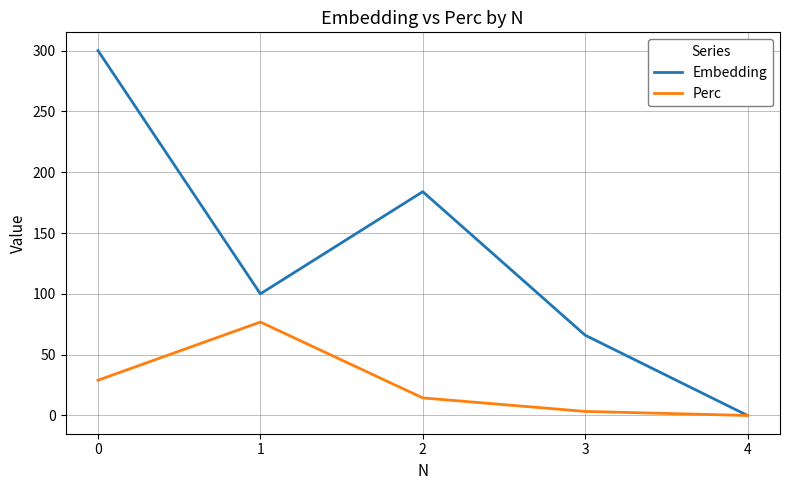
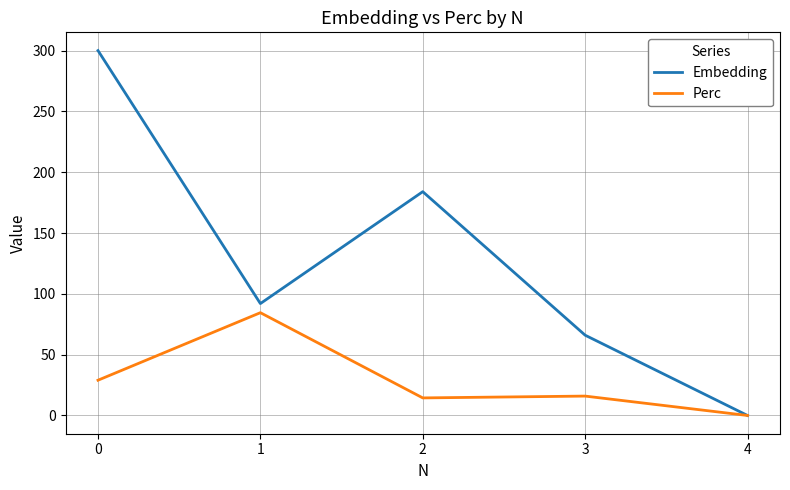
Embedding, 1: 100 -> 92
Perc, 1: 77 -> 85
Perc, 3: 3 -> 16
